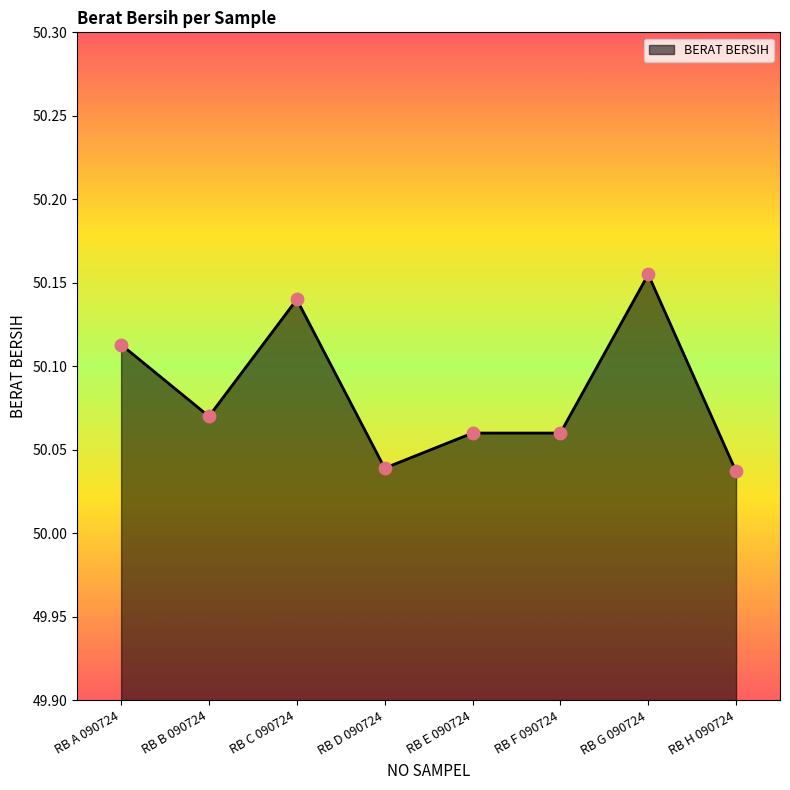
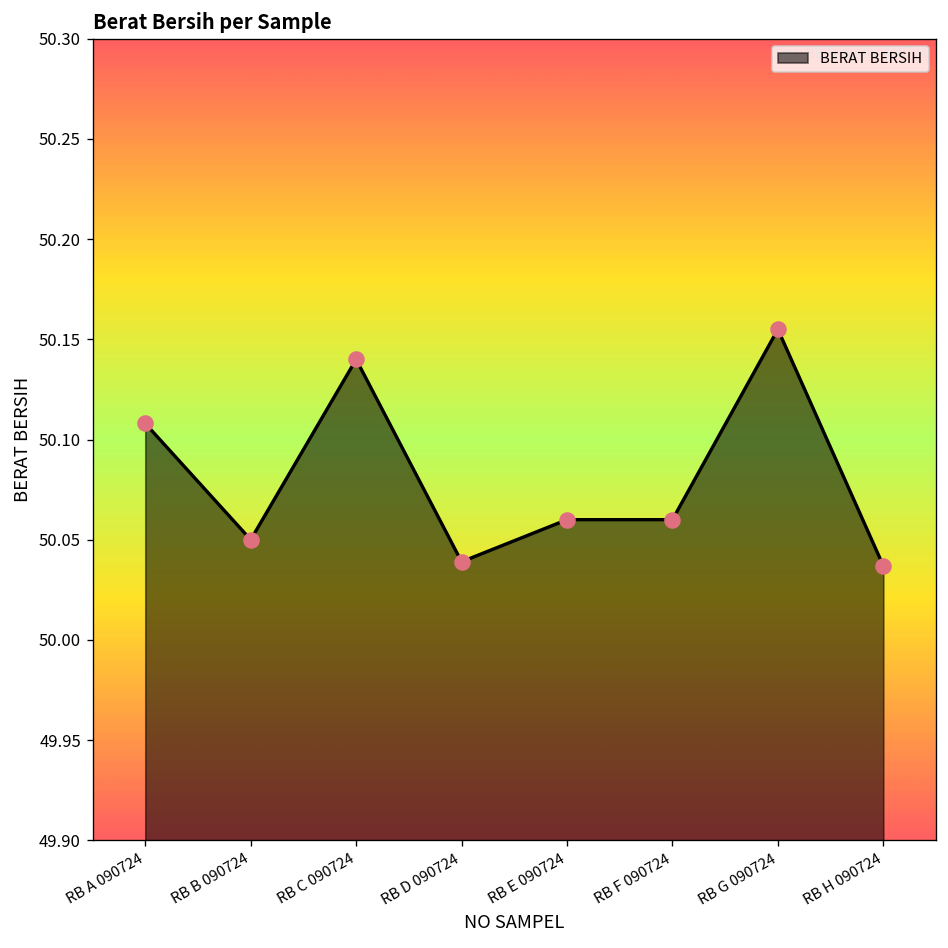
RB A 090724: 50.113 -> 50.108
RB B 090724: 50.07 -> 50.05
